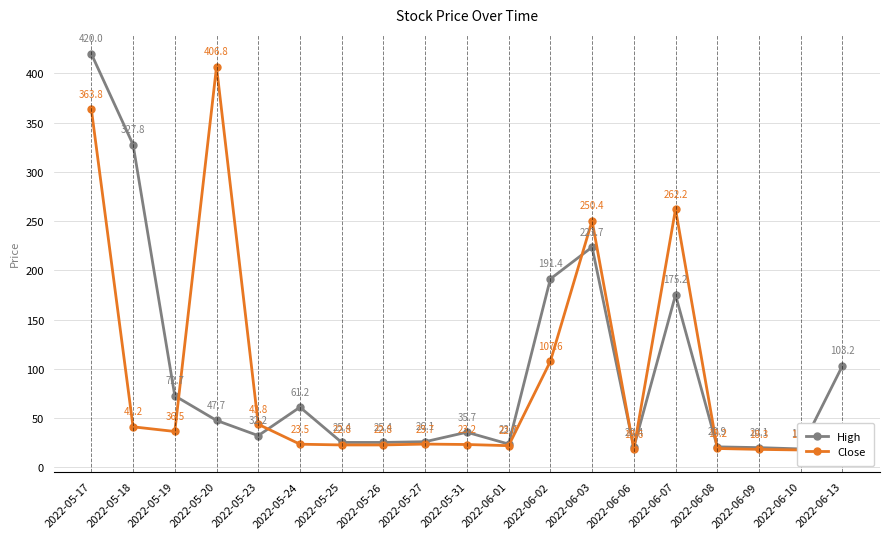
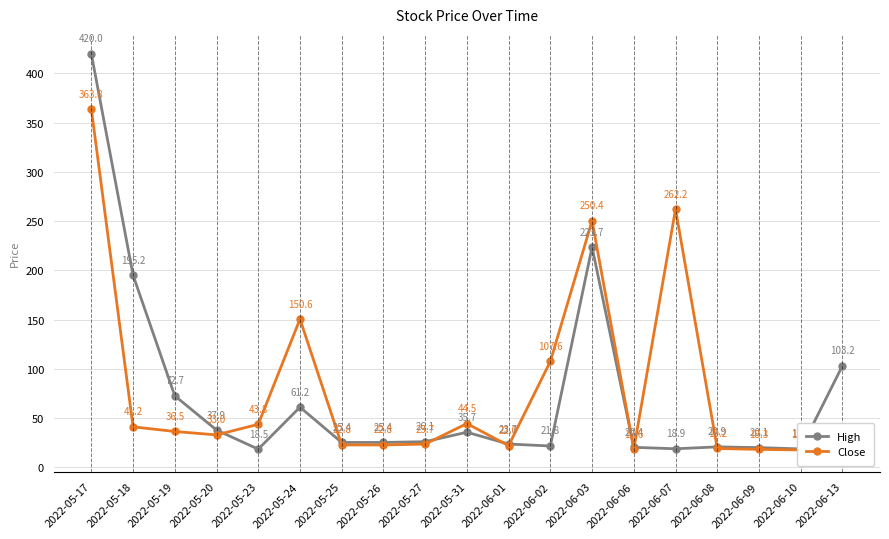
High, 2022-05-18: 327.8 -> 195.2
High, 2022-05-20: 47.7 -> 37.9
Close, 2022-05-20: 406.8 -> 33.0
High, 2022-05-23: 32.2 -> 18.5
Close, 2022-05-24: 23.5 -> 150.6
Close, 2022-05-31: 23.2 -> 44.5
High, 2022-06-02: 191.4 -> 21.8
High, 2022-06-07: 175.2 -> 18.9
